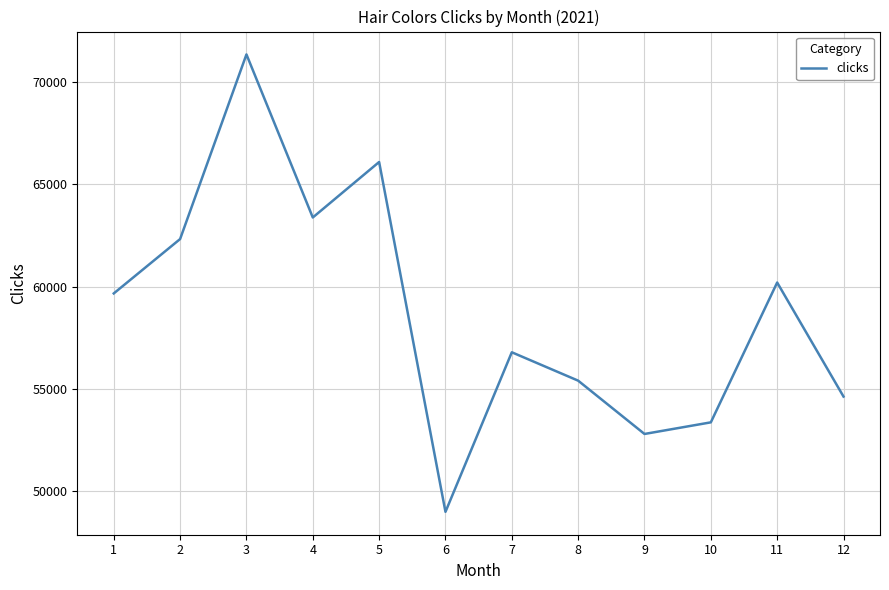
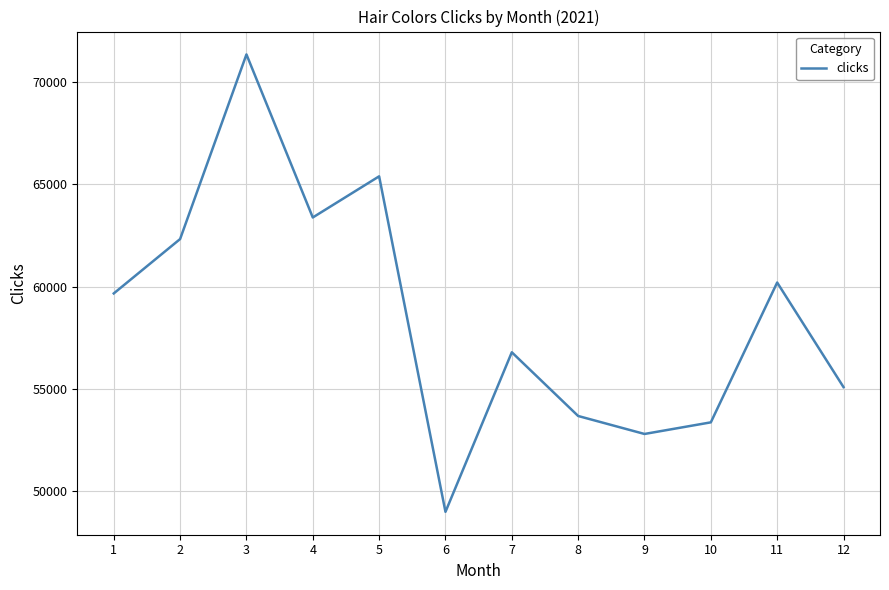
5: 66100 -> 65400
8: 55400 -> 53700
12: 54600 -> 55100
